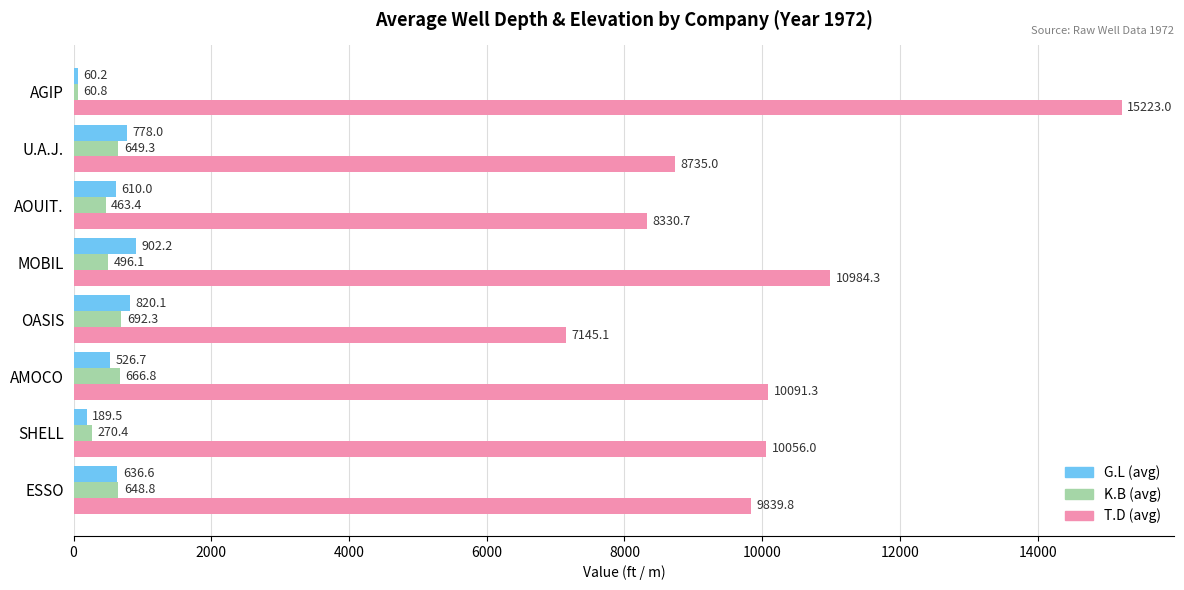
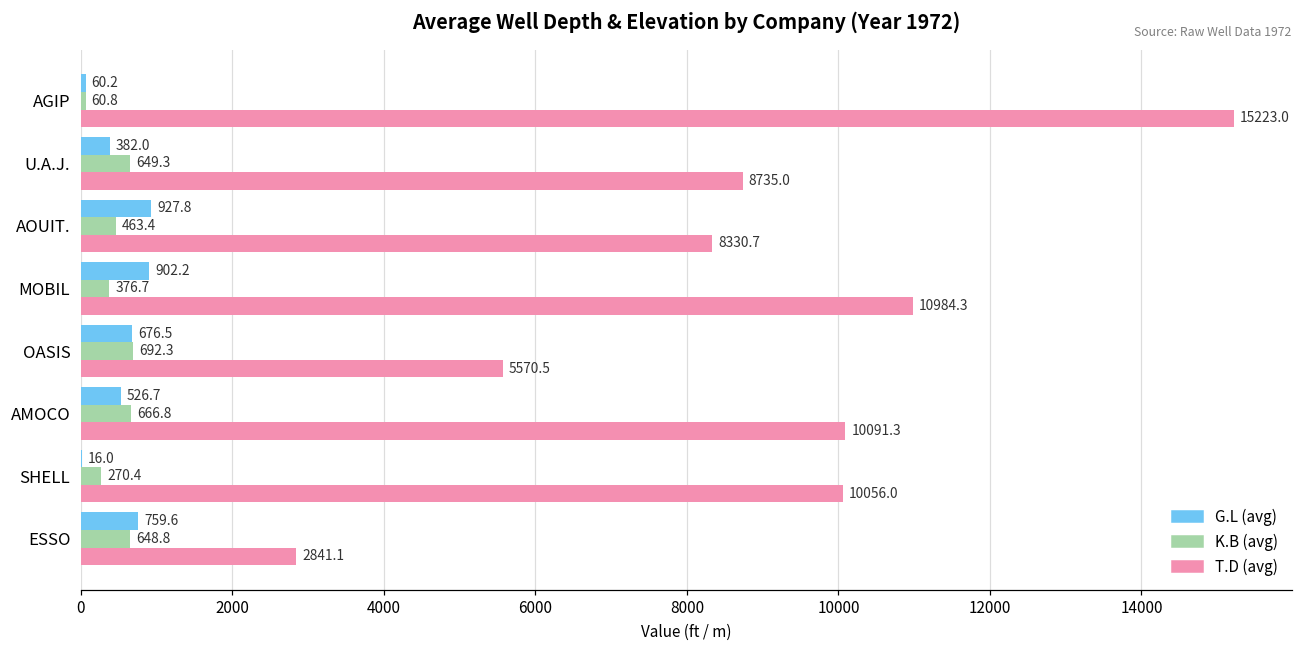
G.L (avg), U.A.J.: 778.0 -> 382.0
G.L (avg), AOUIT.: 610.0 -> 927.8
K.B (avg), MOBIL: 496.1 -> 376.7
G.L (avg), OASIS: 820.1 -> 676.5
T.D (avg), OASIS: 7145.1 -> 5570.5
G.L (avg), SHELL: 189.5 -> 16.0
G.L (avg), ESSO: 636.6 -> 759.6
T.D (avg), ESSO: 9839.8 -> 2841.1
